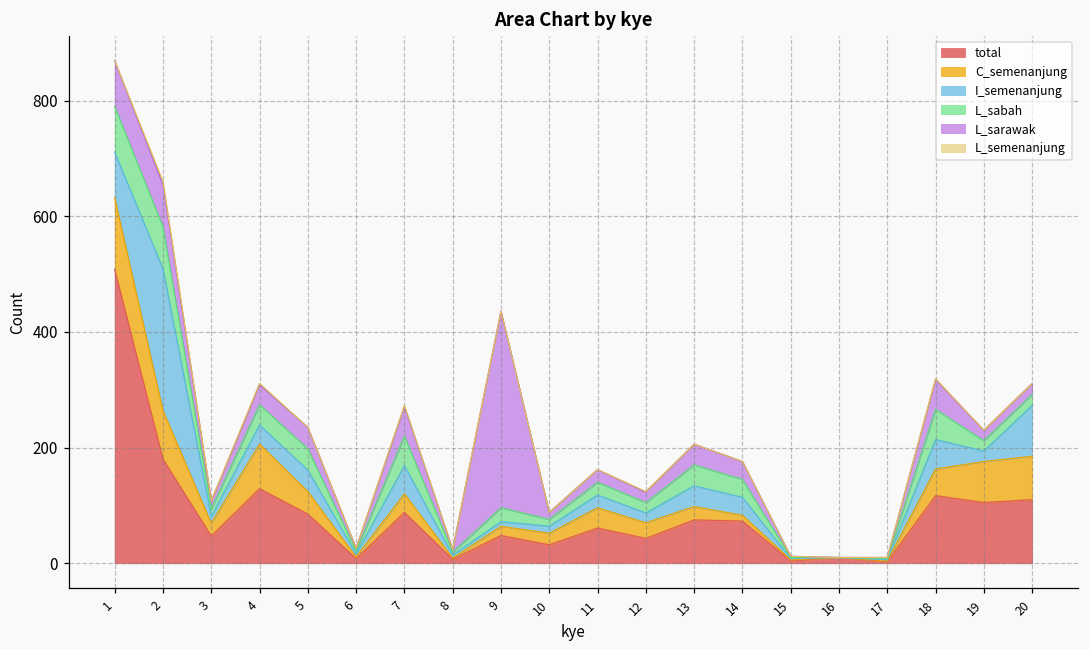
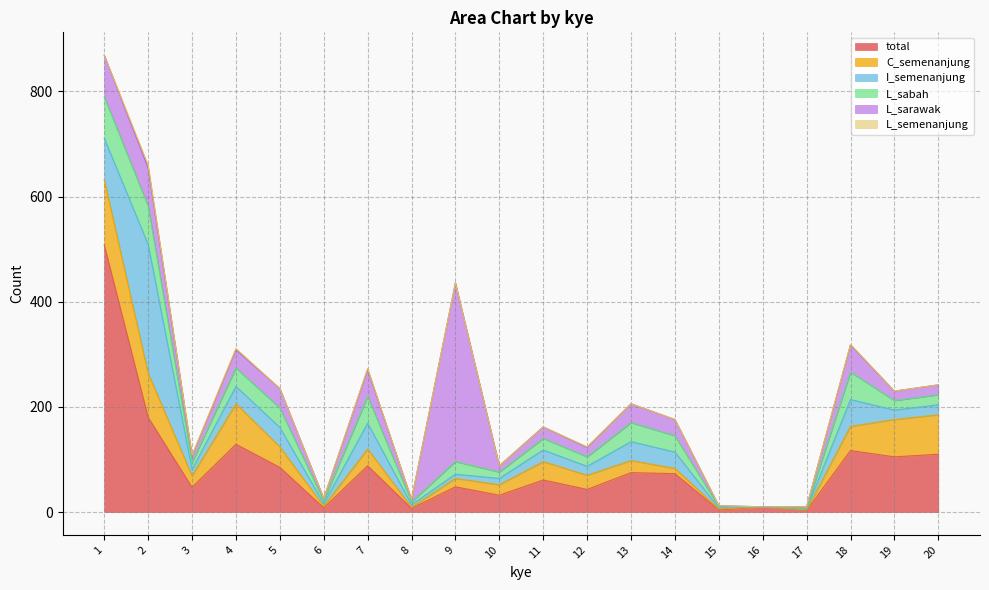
I_semenanjung, 20: 90 -> 20
